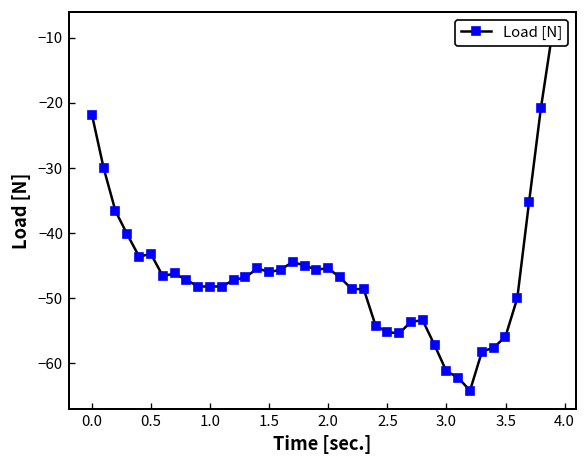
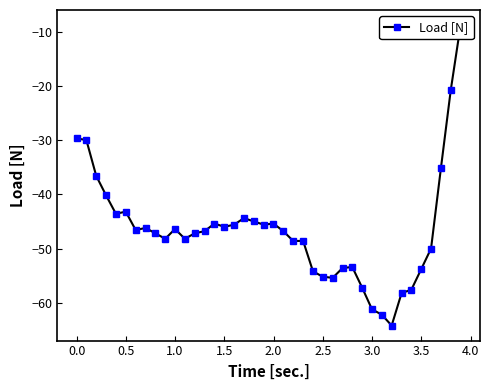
0.0: -22 -> -30
1.0: -48 -> -46
3.5: -56 -> -54
